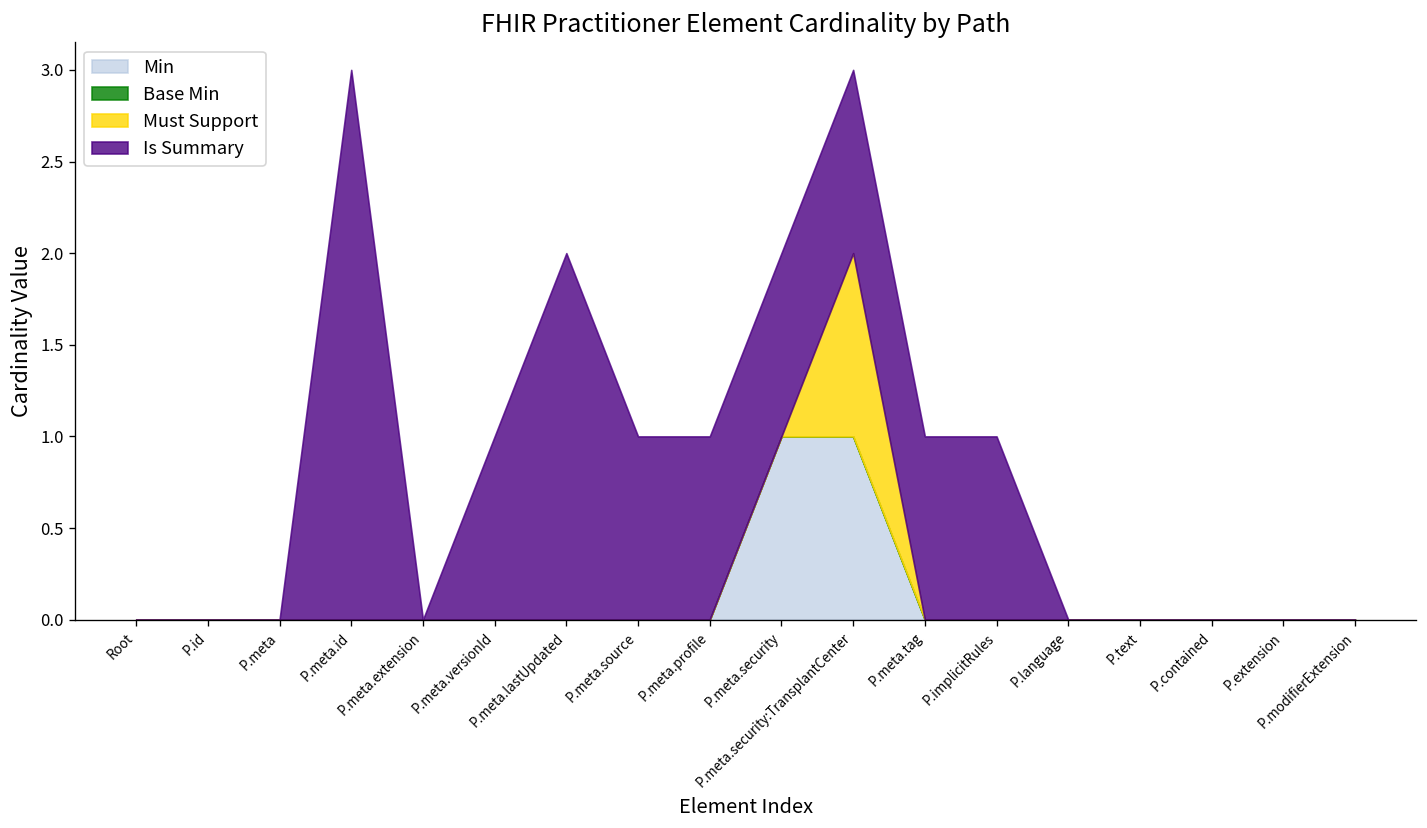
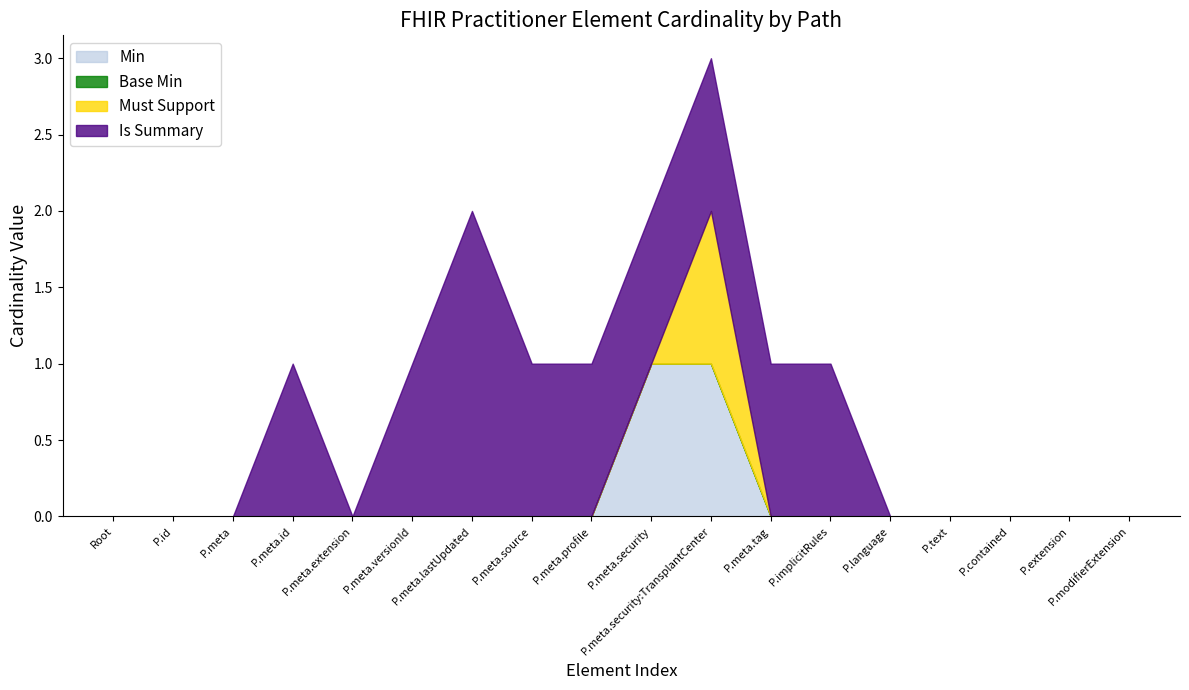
Is Summary, P.meta.id: 3 -> 1
